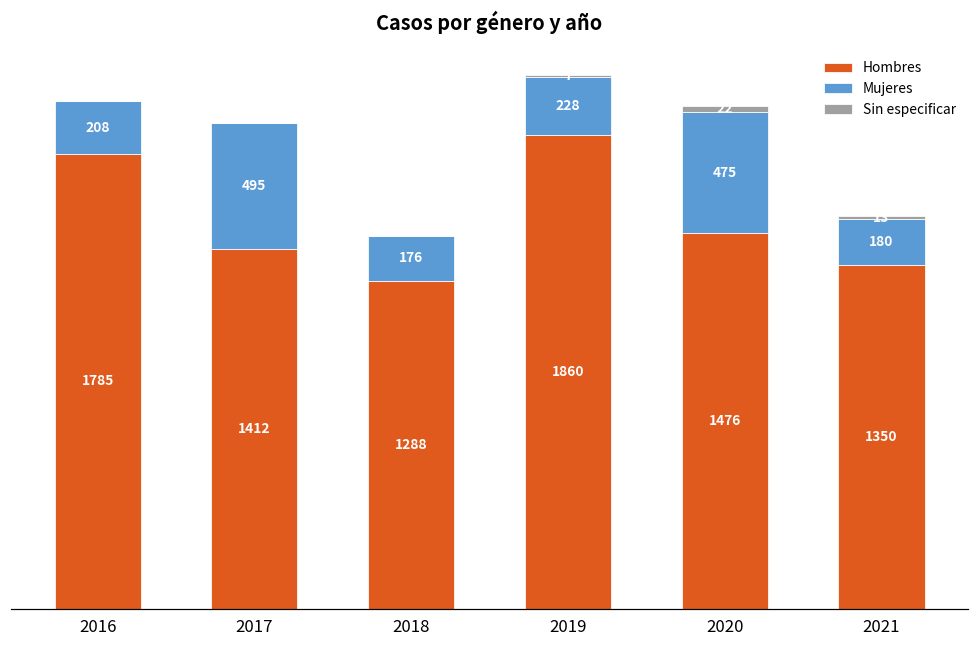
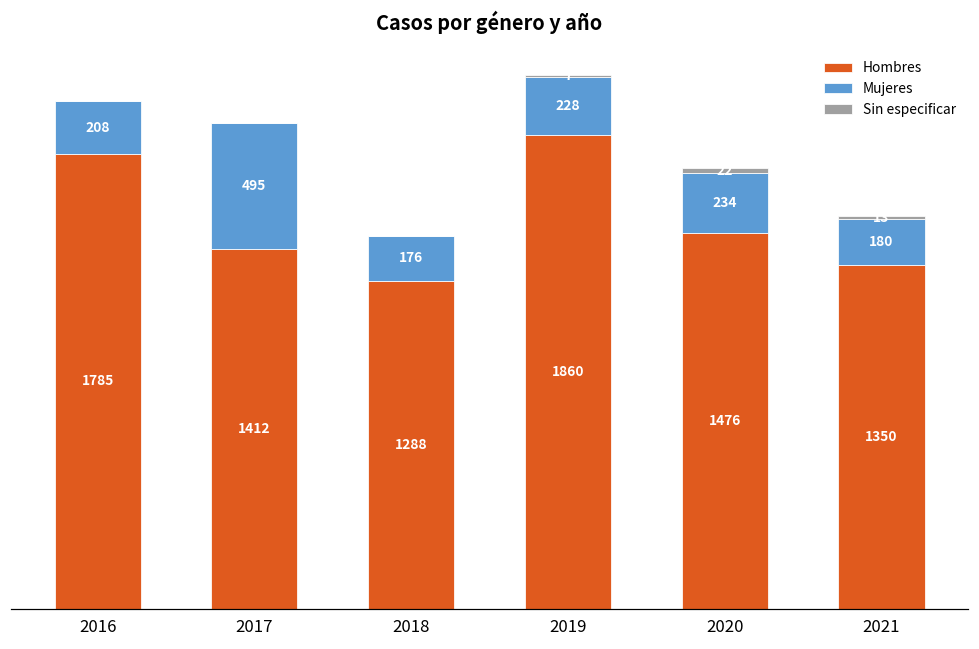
Mujeres, 2020: 475 -> 234
